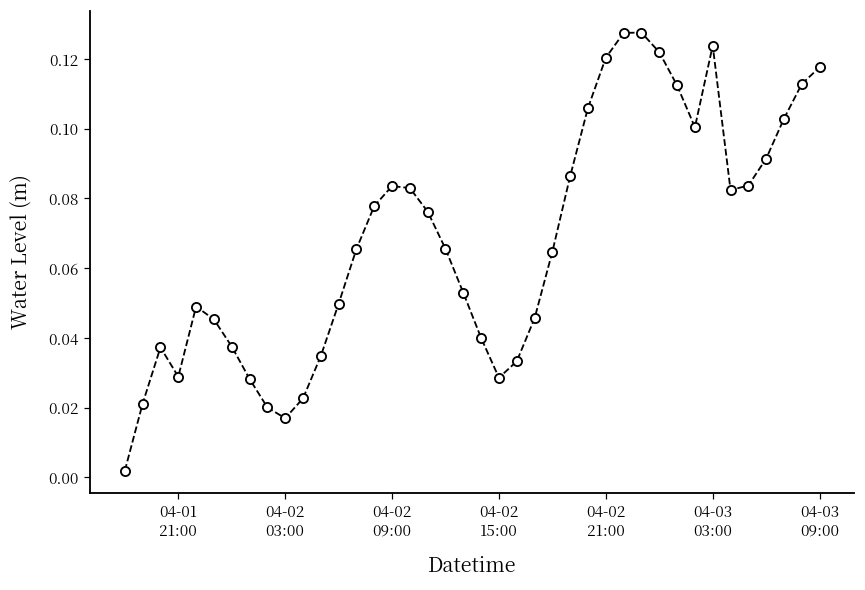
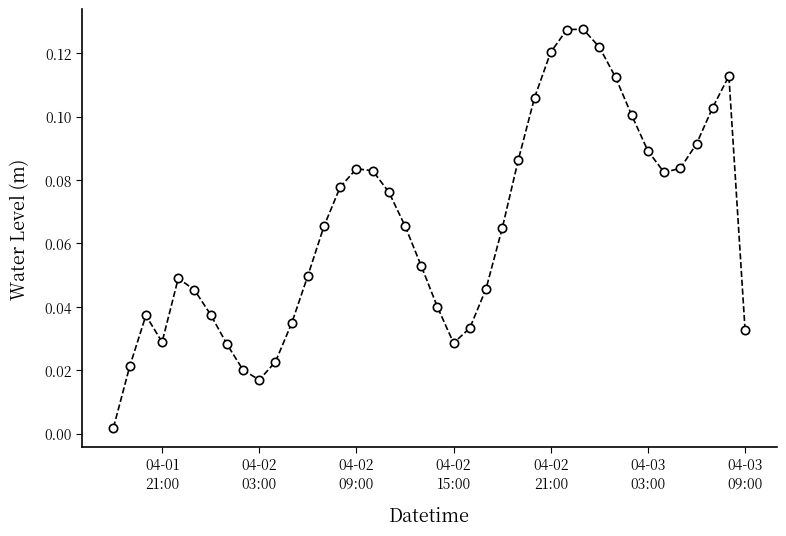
04-03 03:00: 0.124 -> 0.089
04-03 09:00: 0.118 -> 0.033
